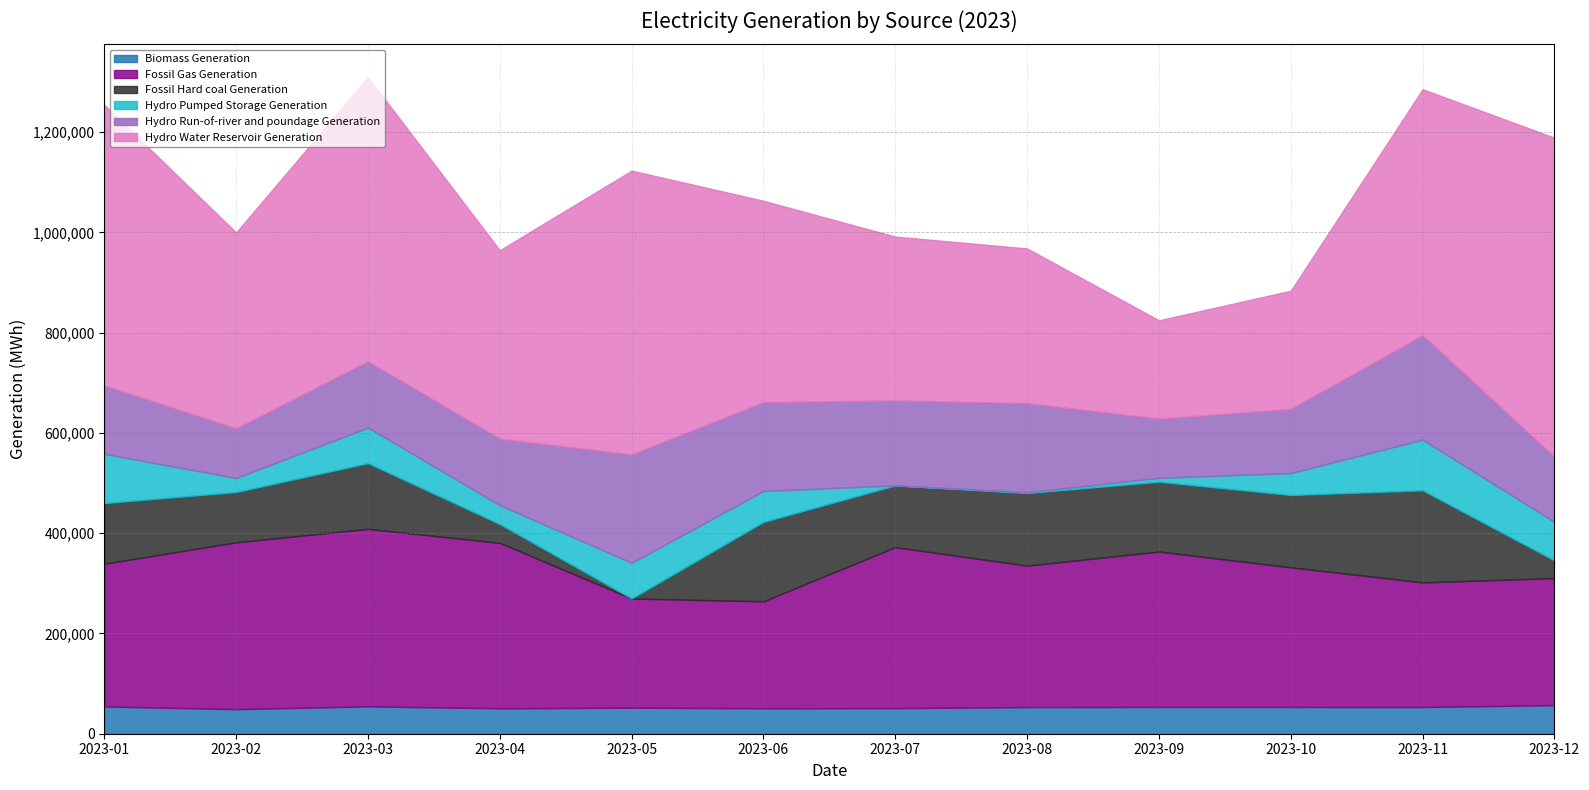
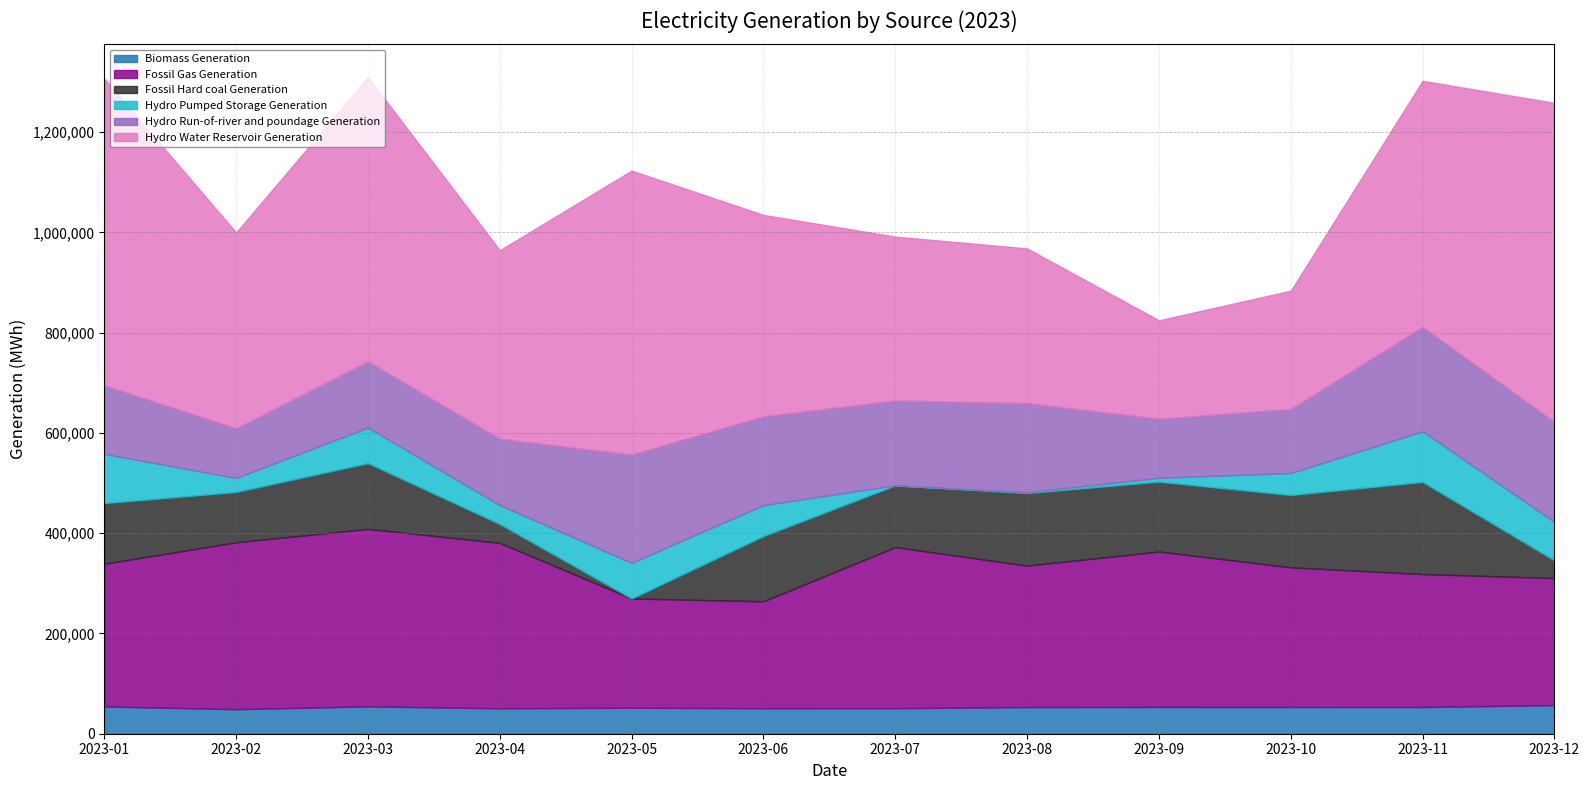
Hydro Water Reservoir Generation, 2023-01: 560,000 -> 610,000
Fossil Hard coal Generation, 2023-06: 160,000 -> 130,000
Fossil Gas Generation, 2023-11: 250,000 -> 270,000
Hydro Run-of-river and poundage Generation, 2023-12: 130,000 -> 200,000
